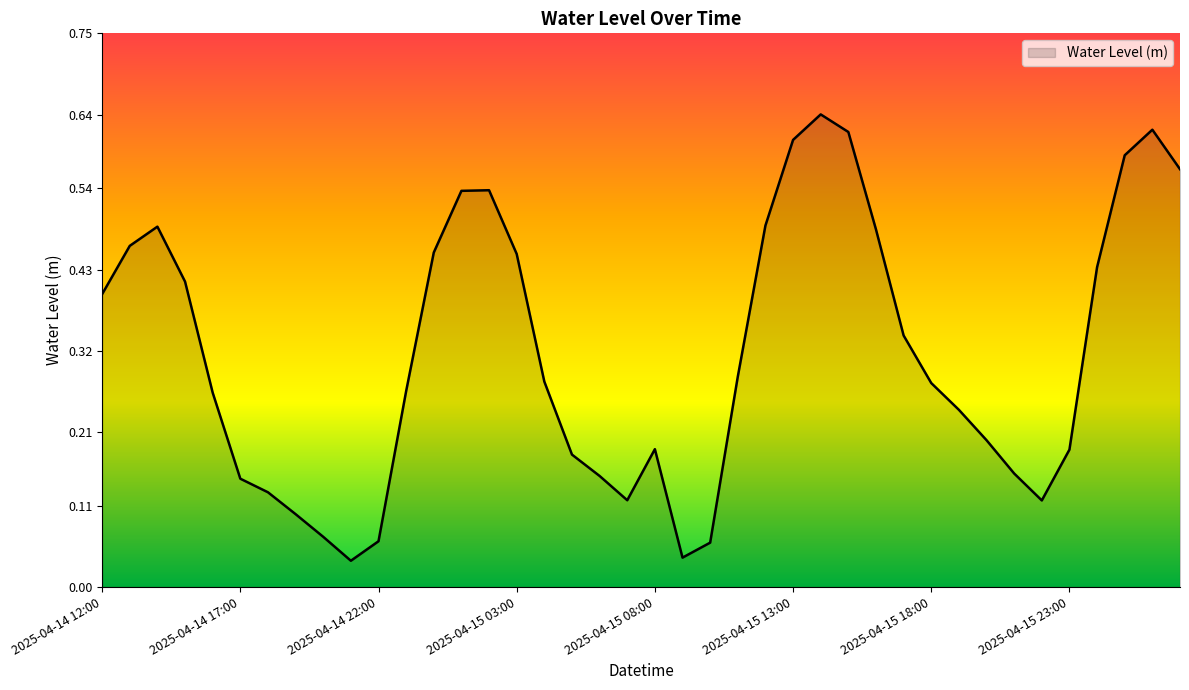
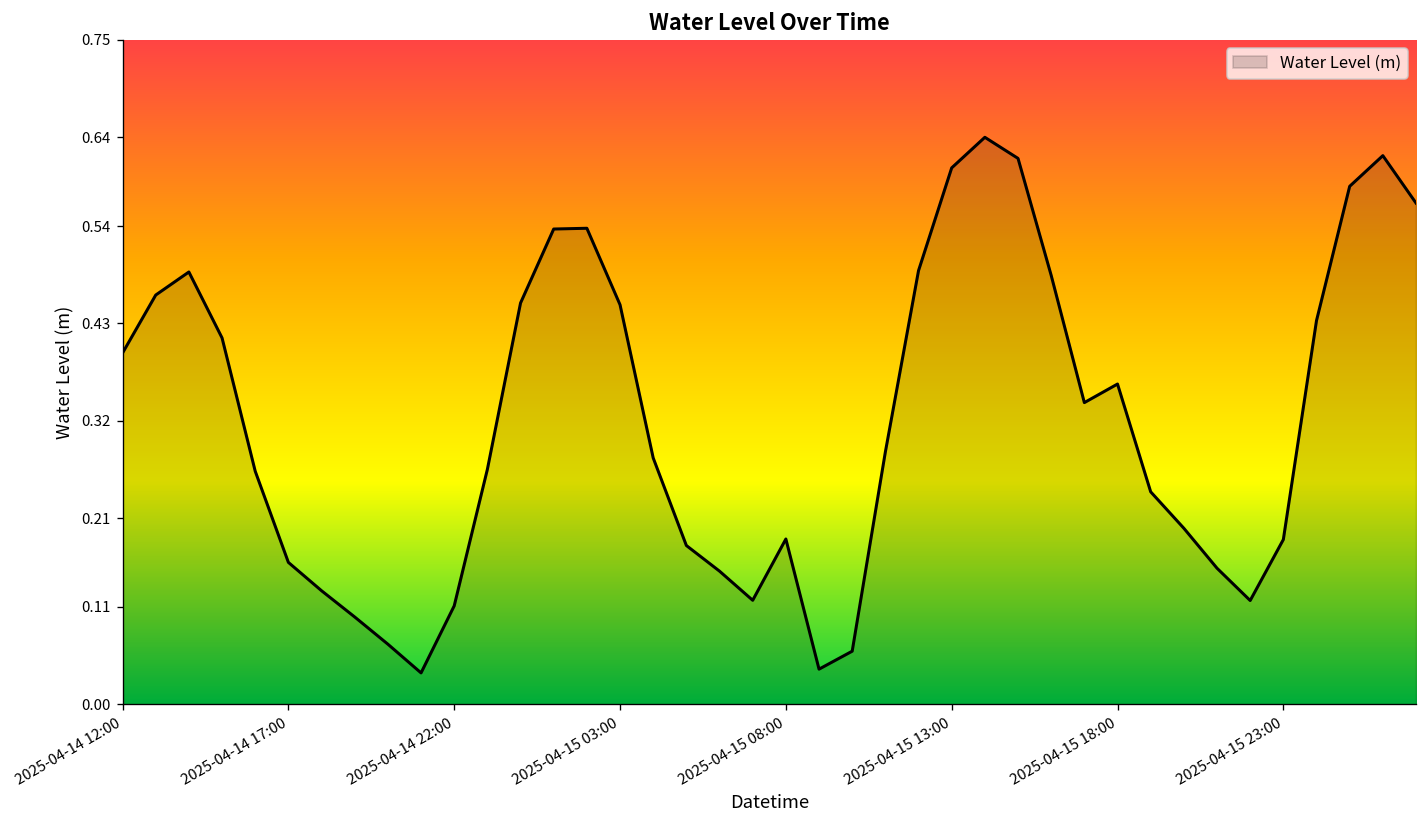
2025-04-14 17:00: 0.15 -> 0.16
2025-04-14 22:00: 0.06 -> 0.11
2025-04-15 18:00: 0.28 -> 0.36
